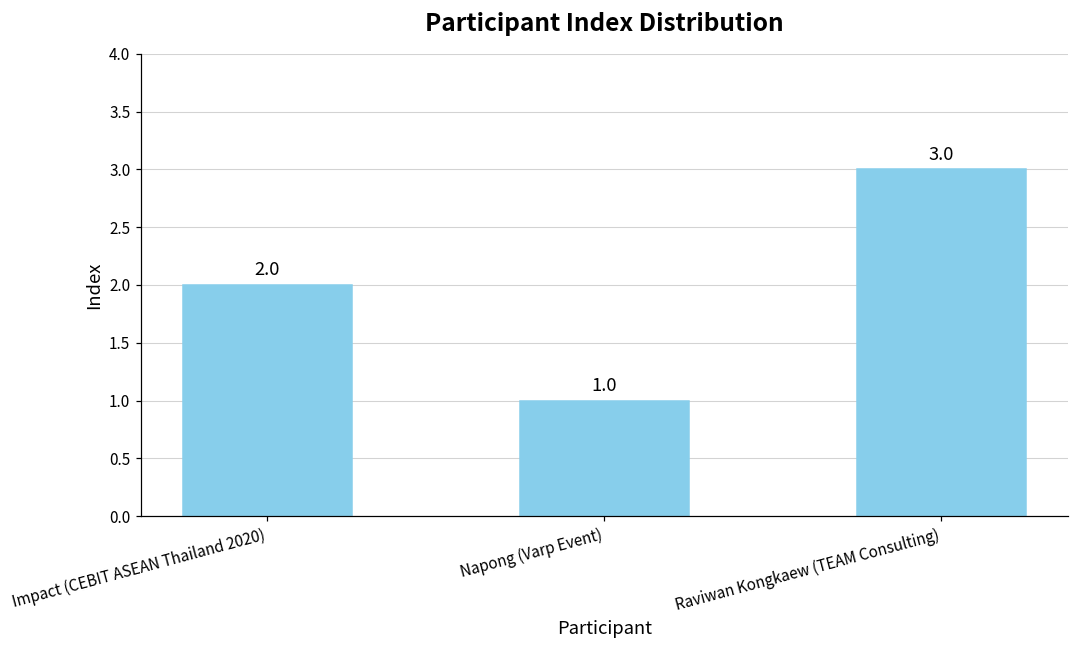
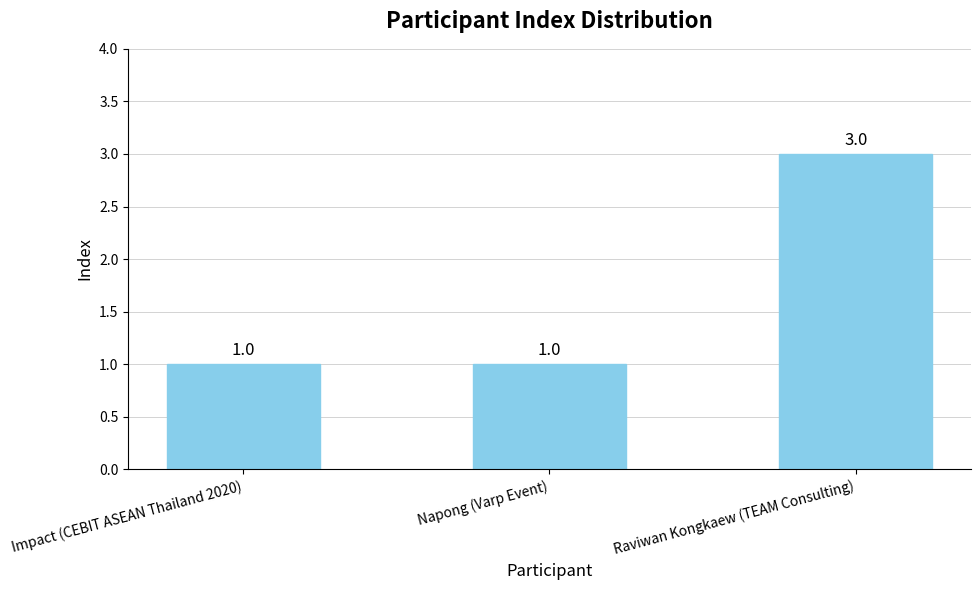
Impact (CEBIT ASEAN Thailand 2020): 2.0 -> 1.0
